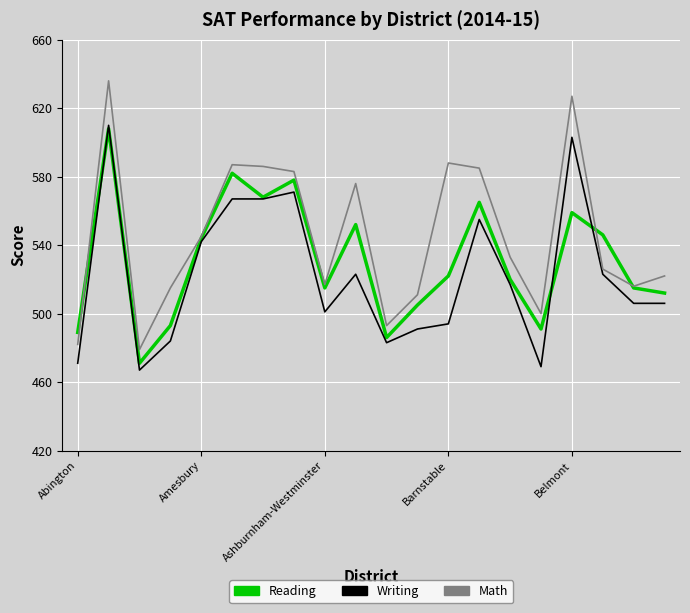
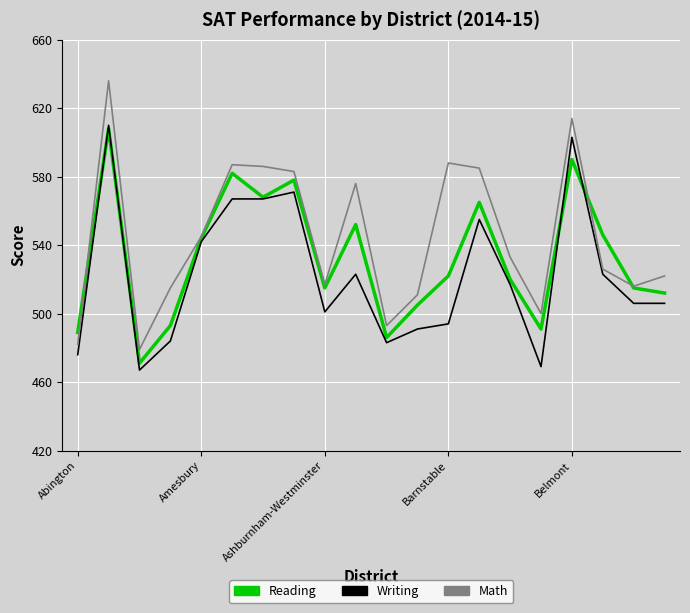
Writing, Abington: 471 -> 476
Reading, Belmont: 559 -> 590
Math, Belmont: 627 -> 614
